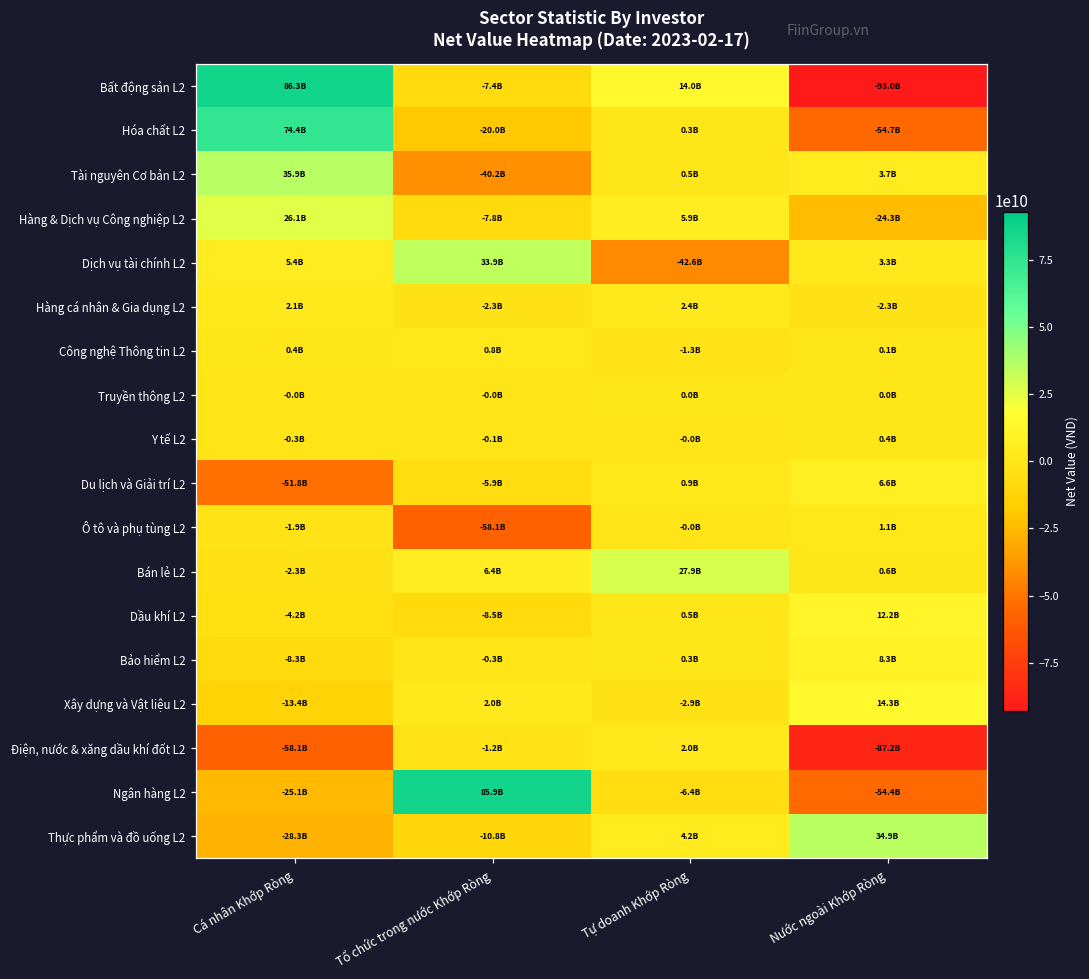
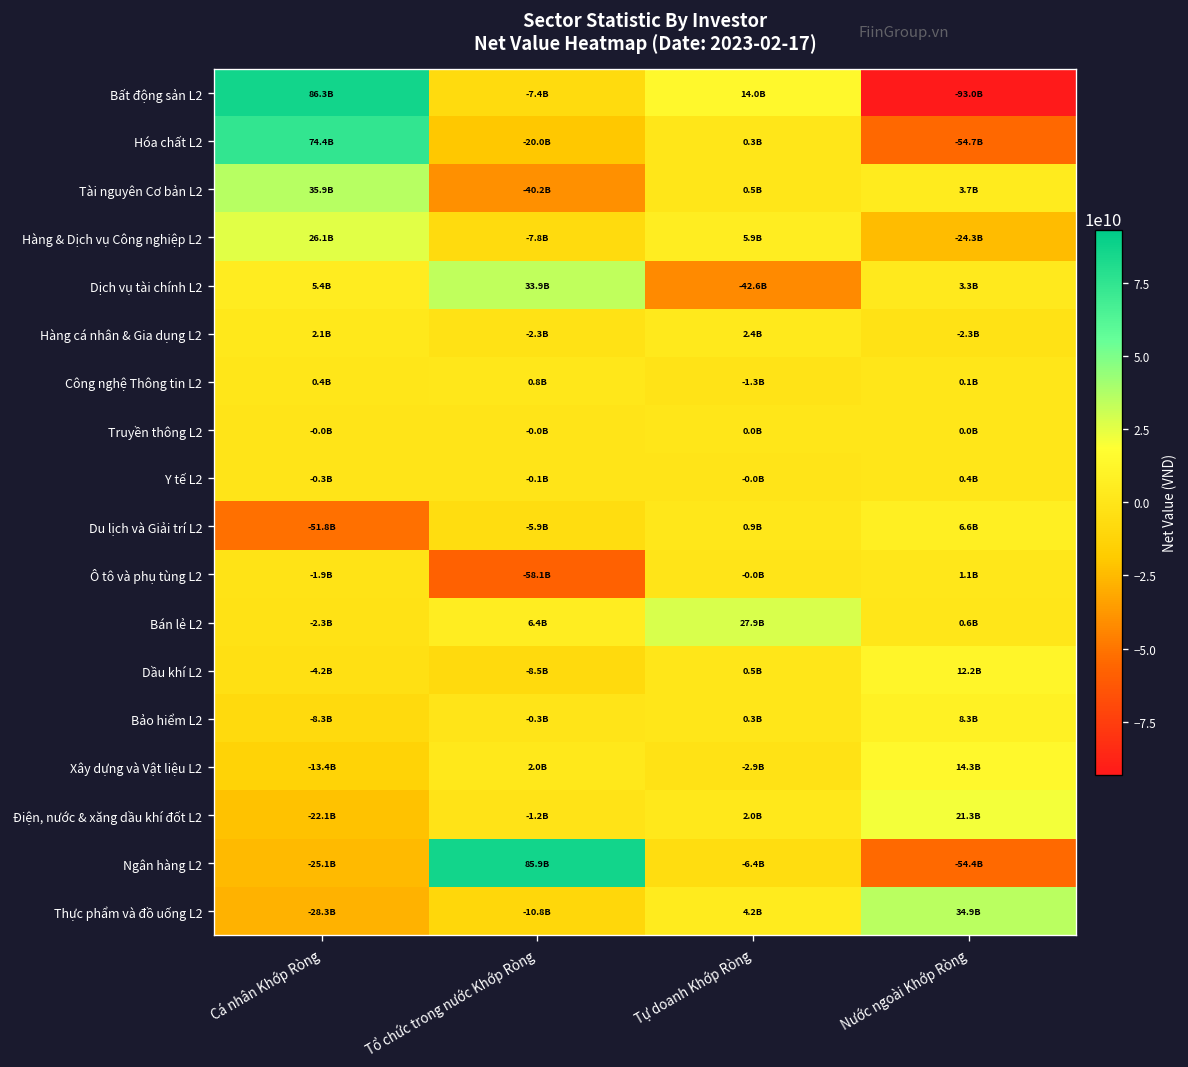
Điện, nước & xăng dầu khí đốt L2, Cá nhân Khớp Ròng: -58.1B -> -22.1B
Điện, nước & xăng dầu khí đốt L2, Nước ngoài Khớp Ròng: -87.2B -> 21.3B
